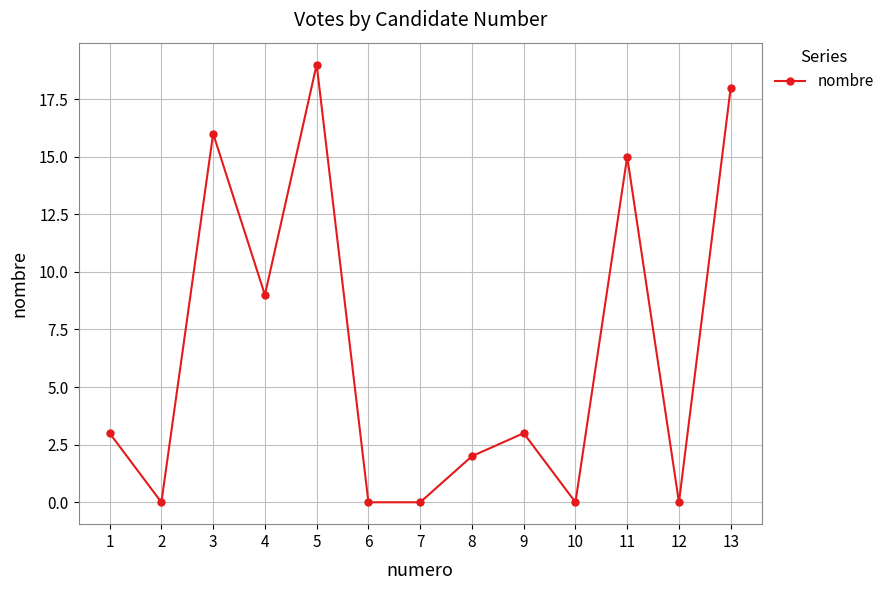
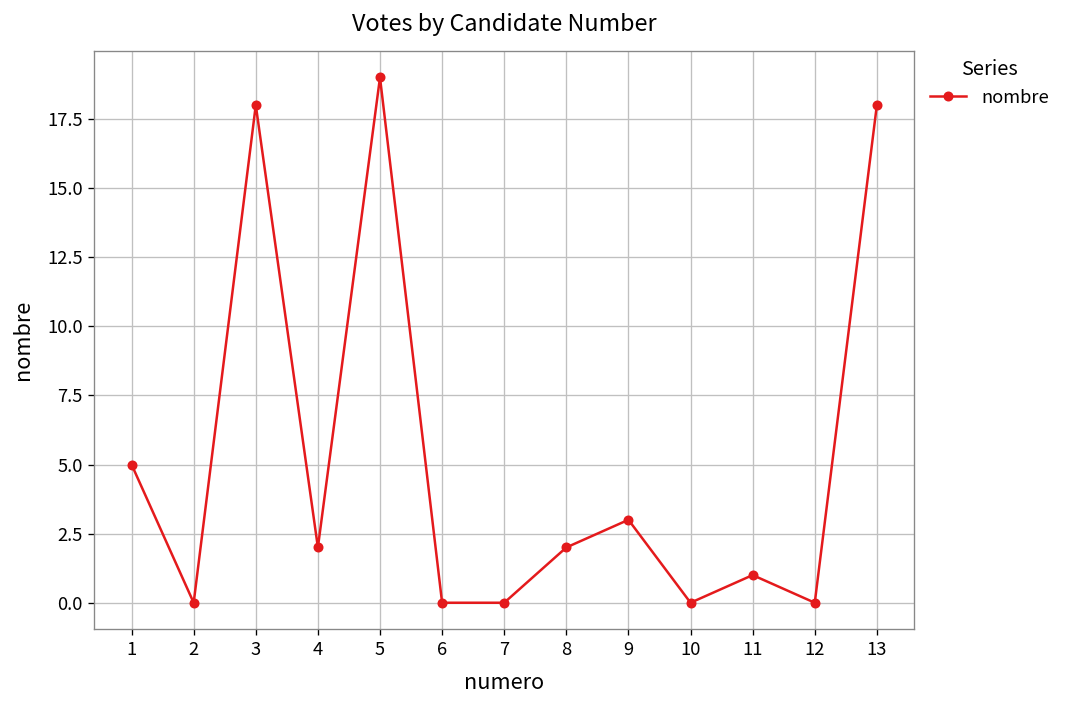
1: 3 -> 5
3: 16 -> 18
4: 9 -> 2
11: 15 -> 1
